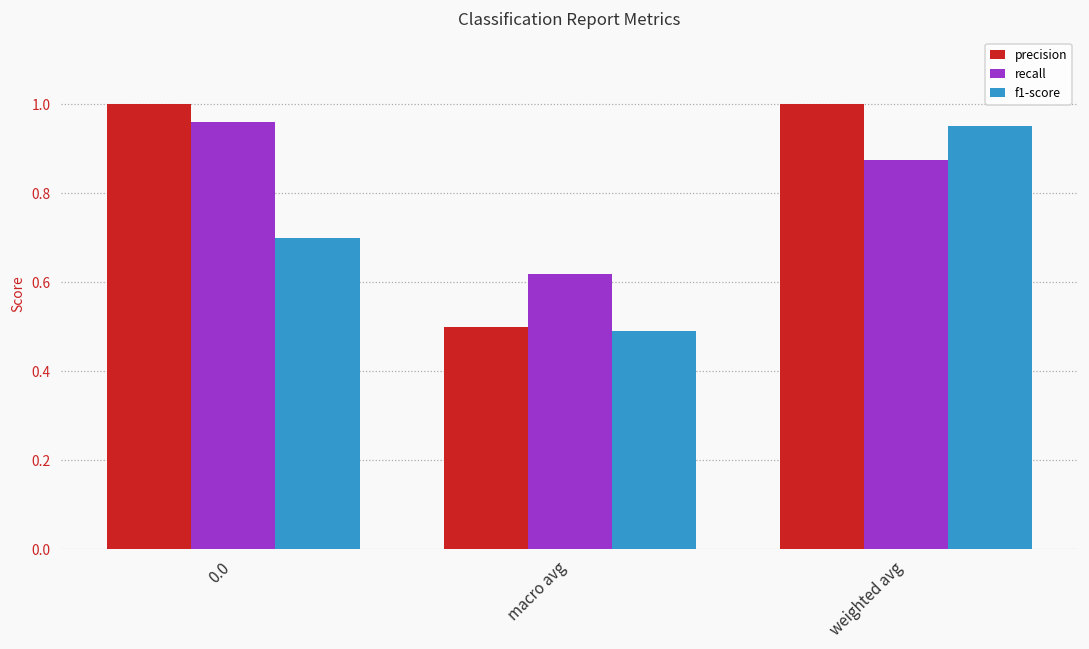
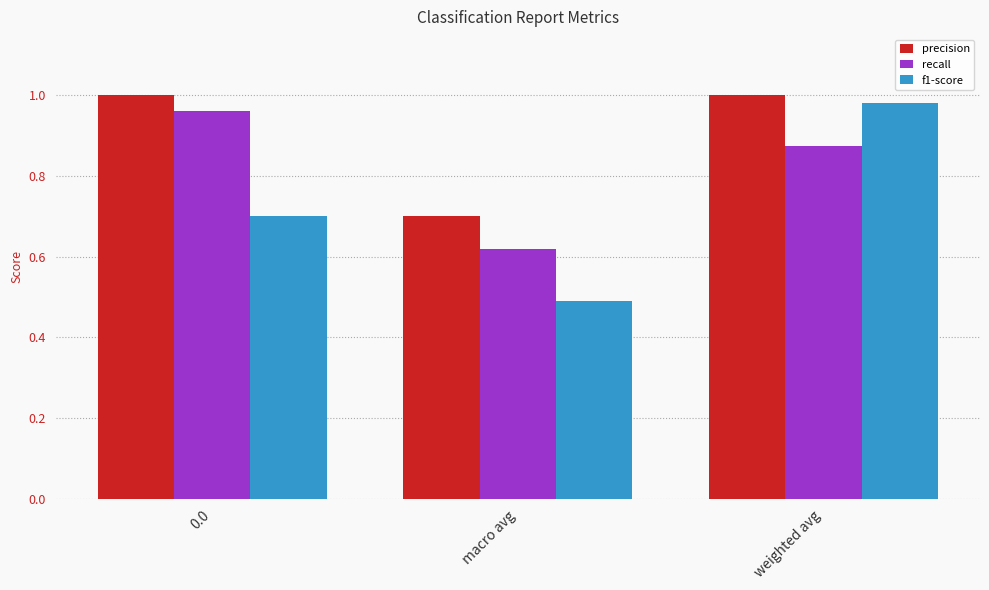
precision, macro avg: 0.5 -> 0.7
f1-score, weighted avg: 0.95 -> 0.98
